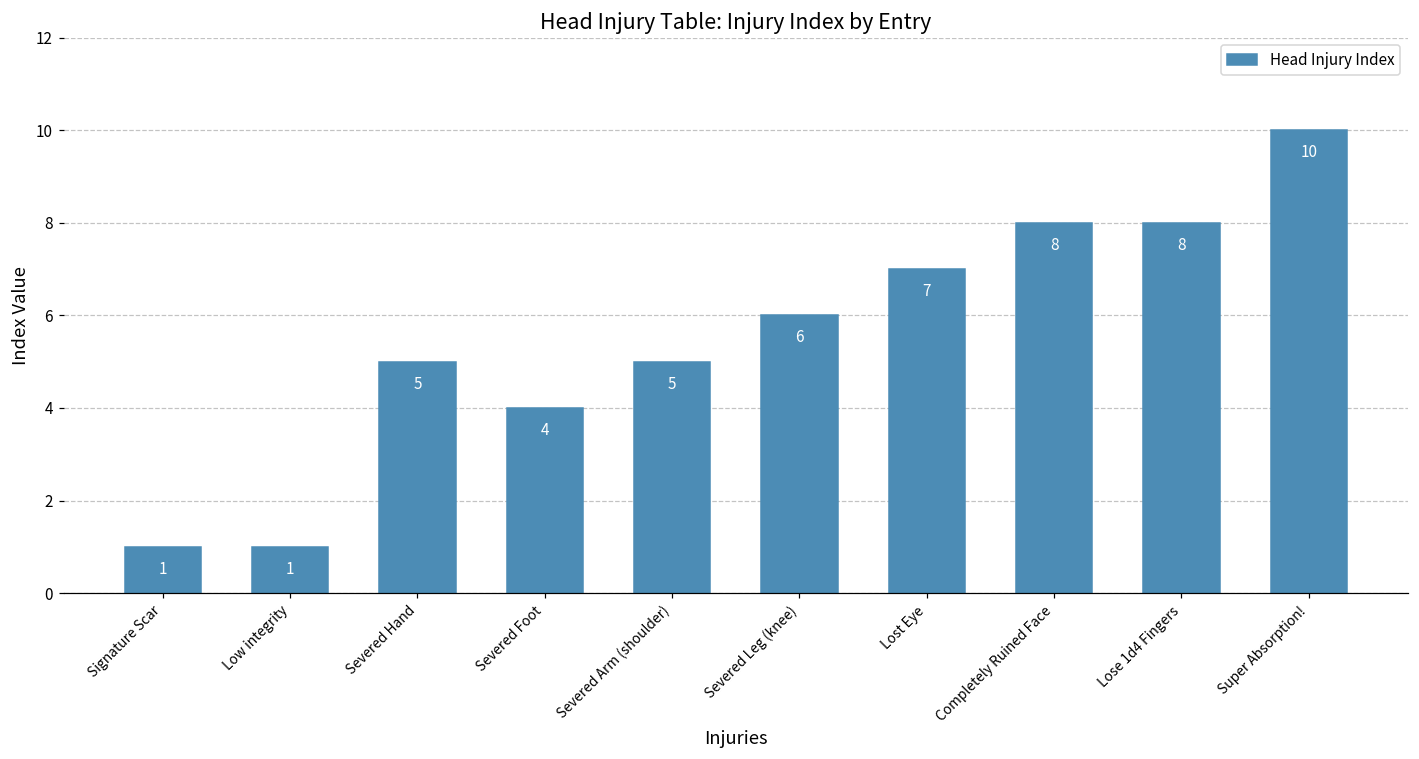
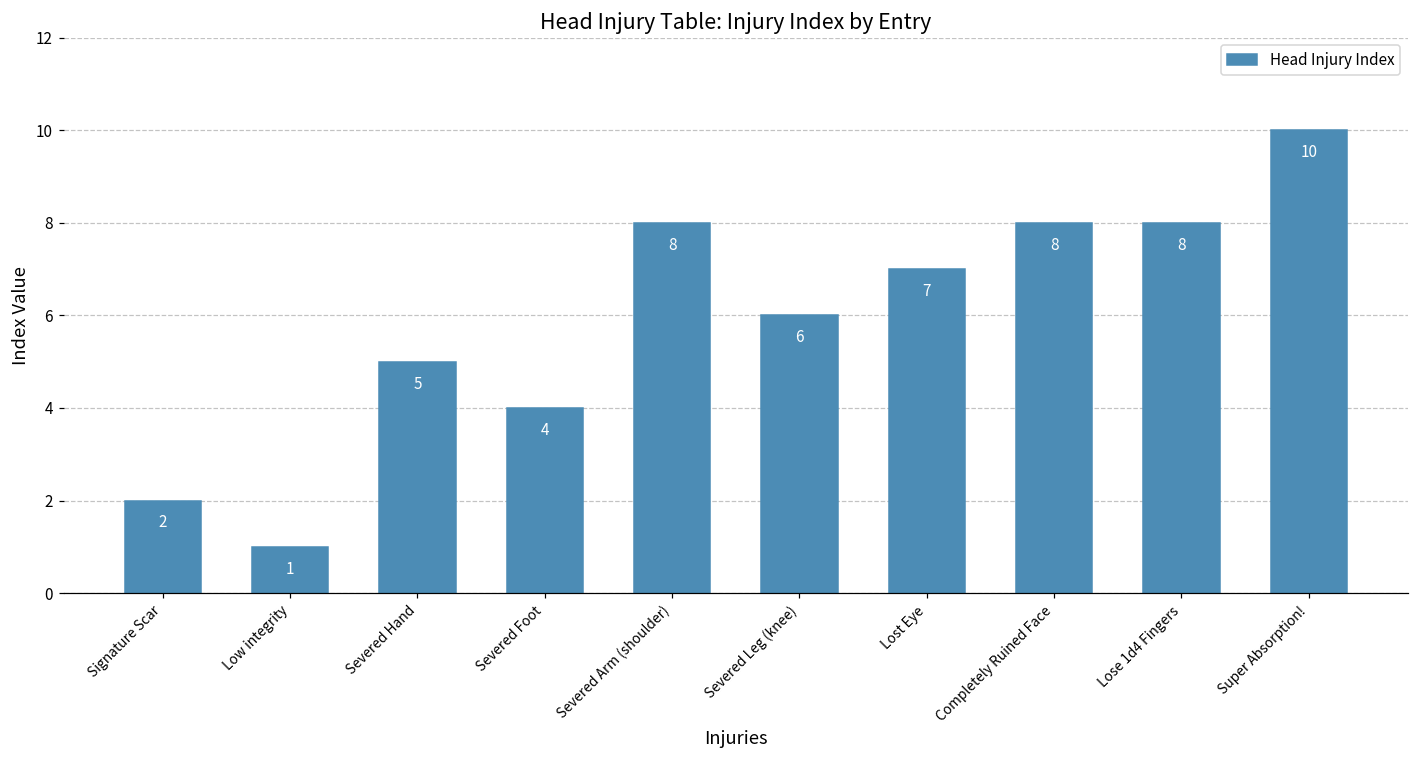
Signature Scar: 1 -> 2
Severed Arm (shoulder): 5 -> 8
